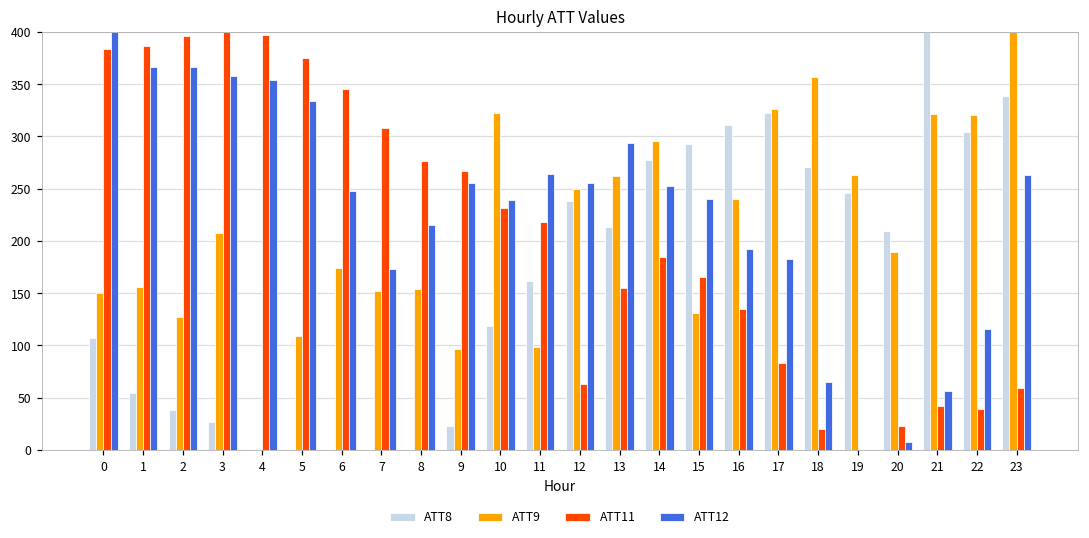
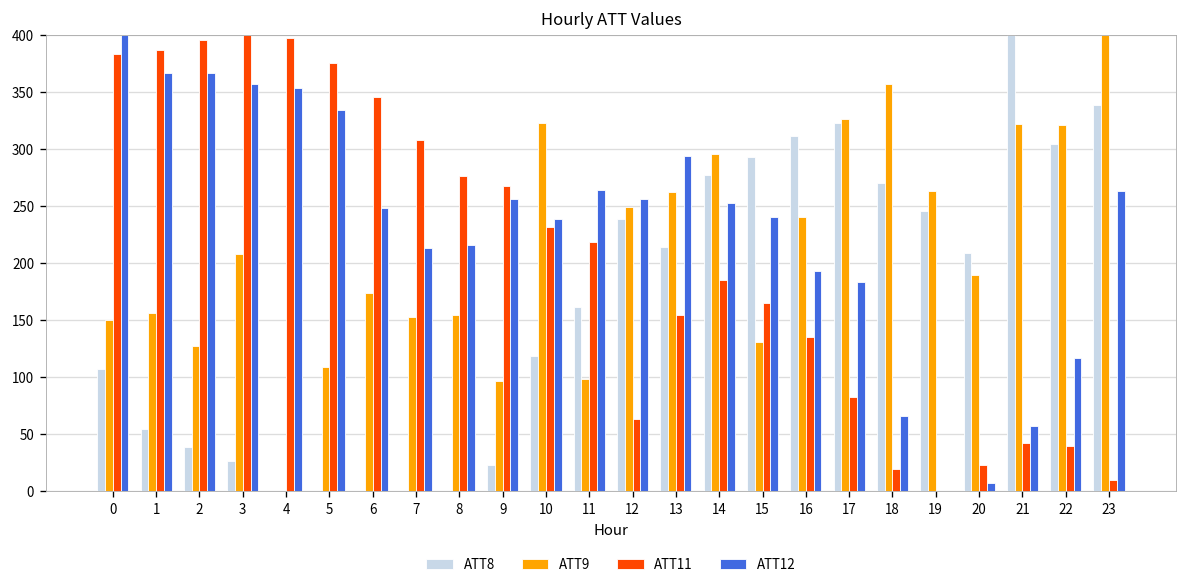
ATT12, 7: 170 -> 210
ATT11, 23: 60 -> 10
